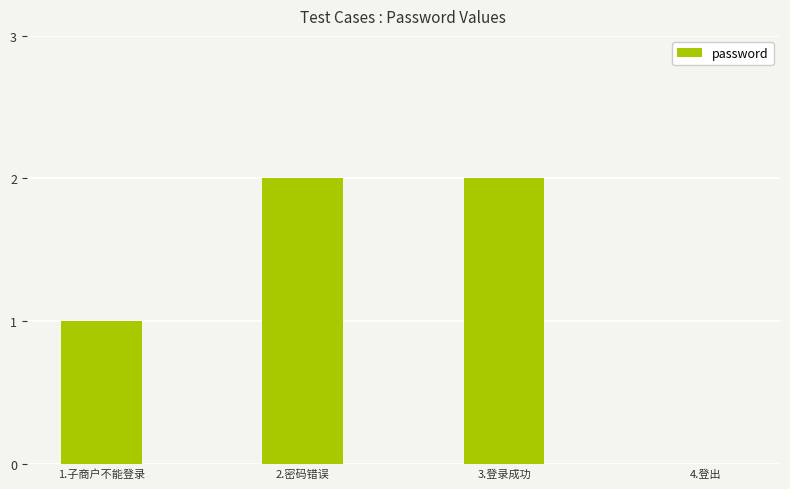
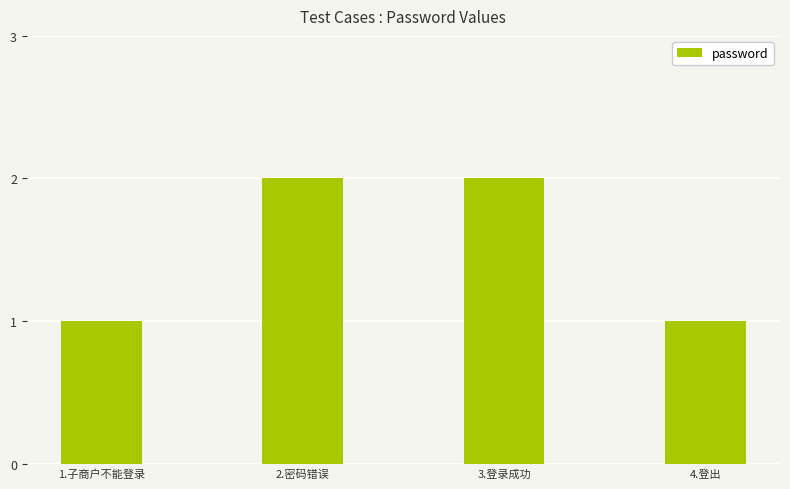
4.登出: 0 -> 1
